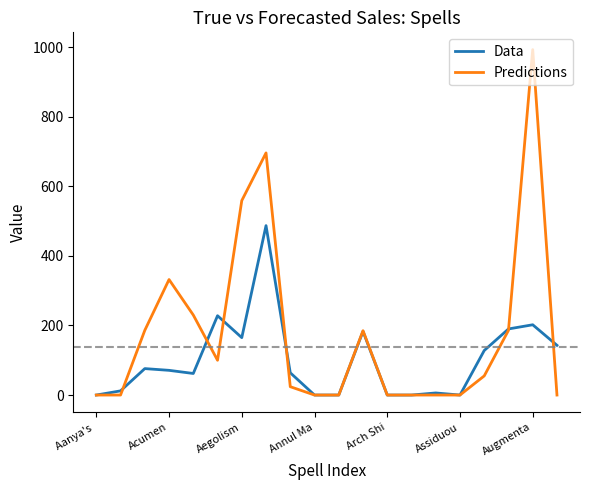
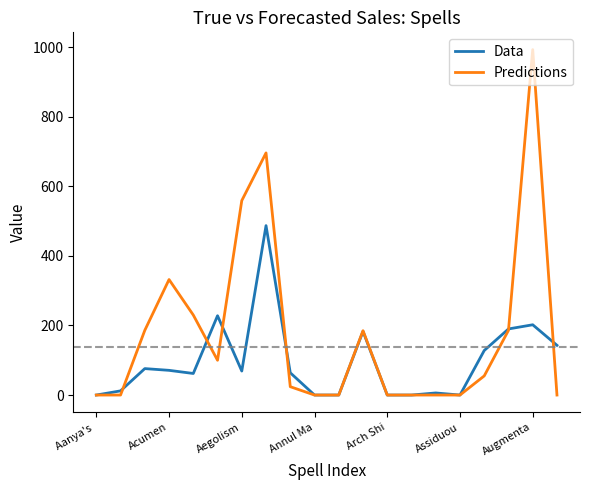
Data, Aegolism: 170 -> 70
